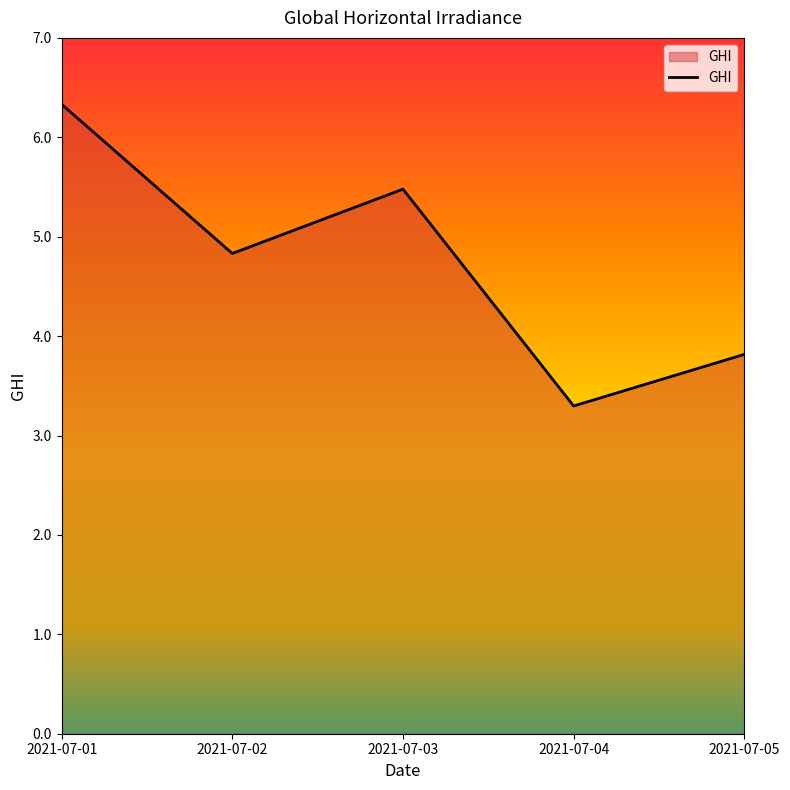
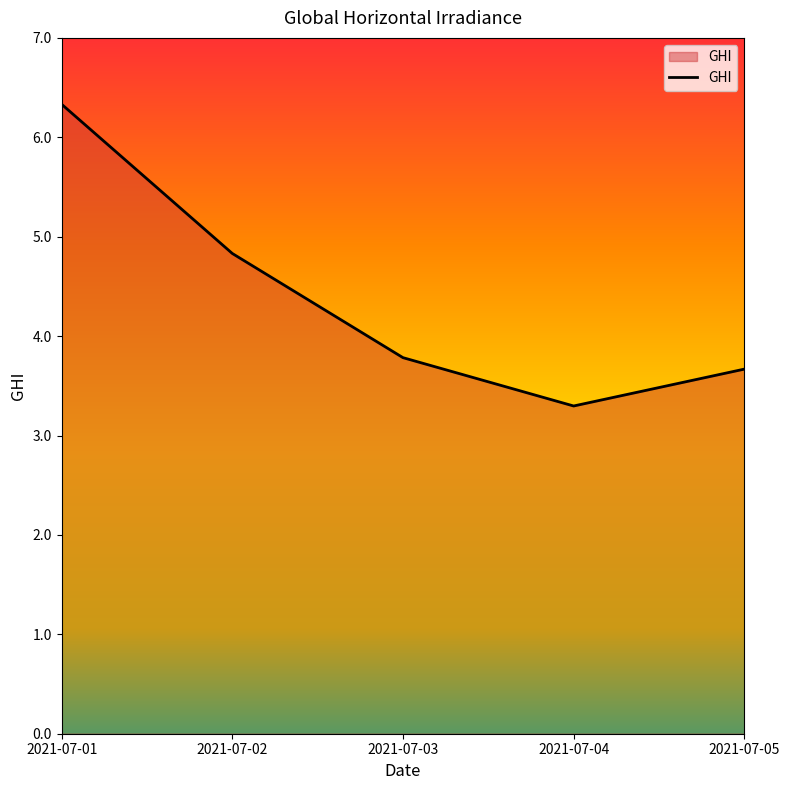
2021-07-03: 5.5 -> 3.8
2021-07-05: 3.8 -> 3.7
